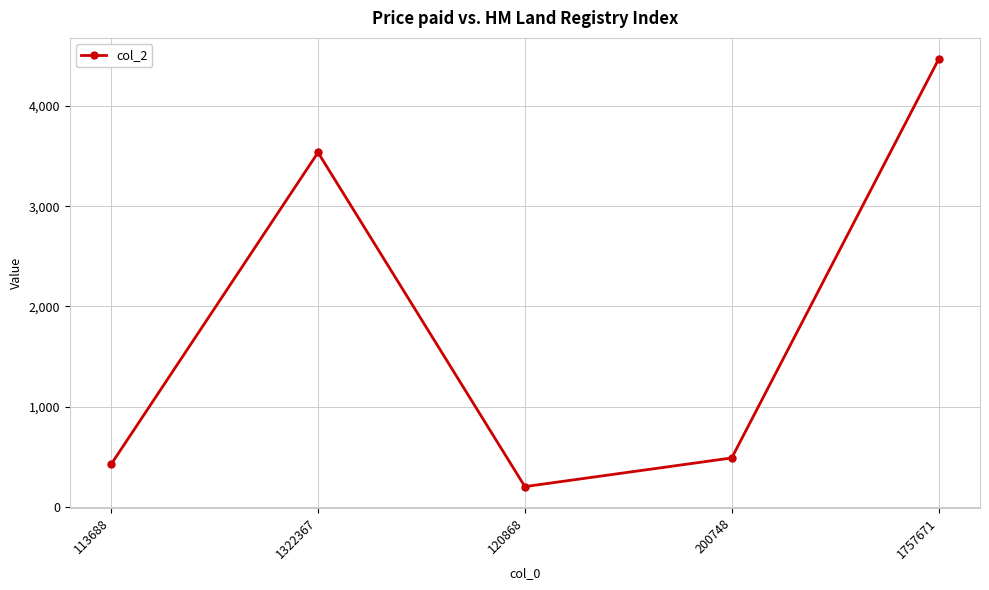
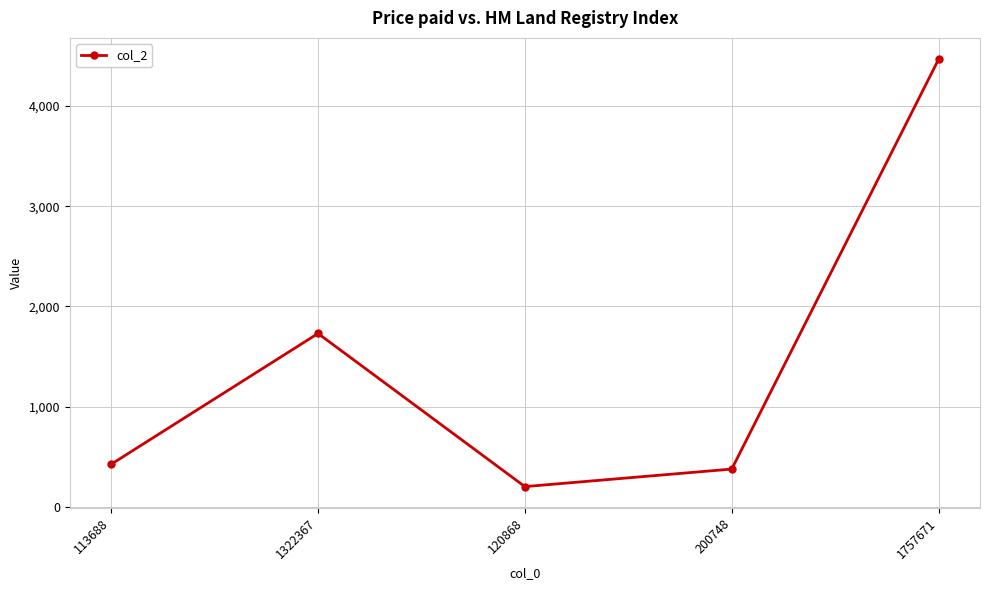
1322367: 3,540 -> 1,730
200748: 490 -> 380
